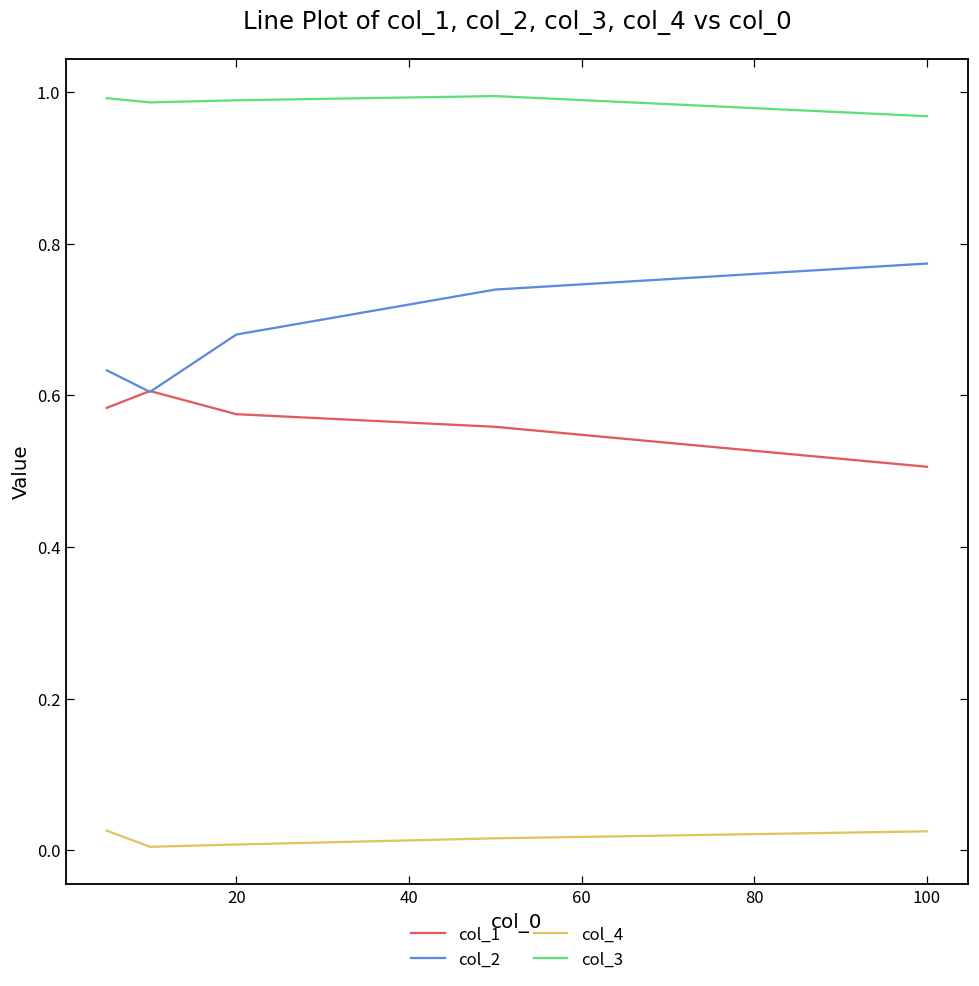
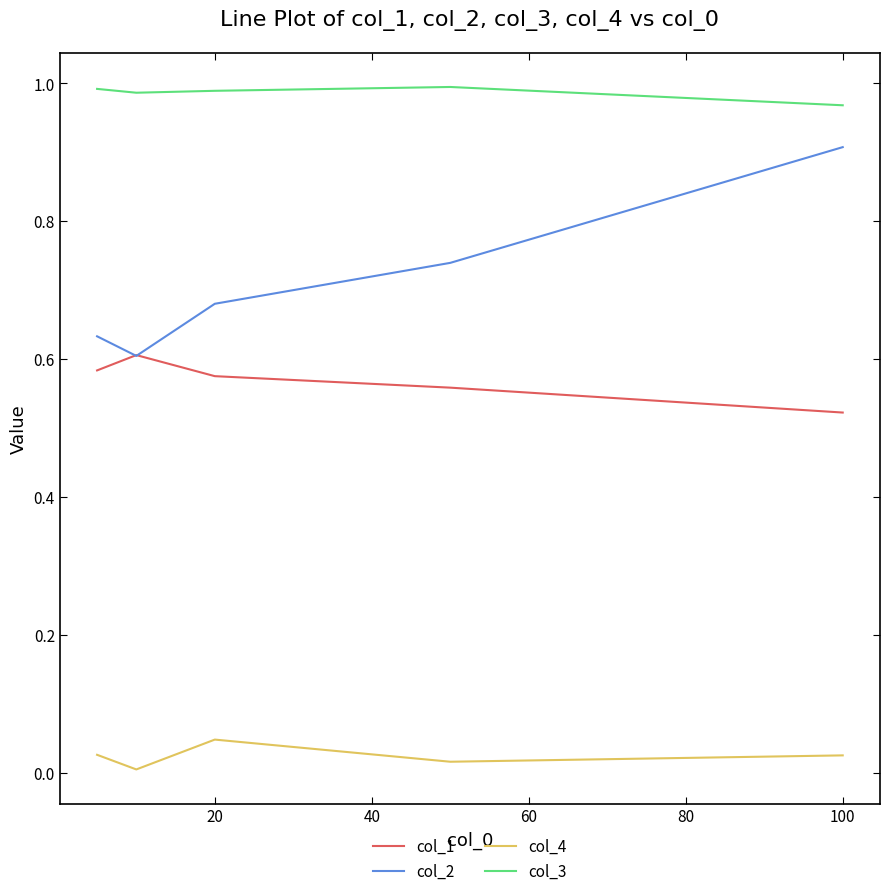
col_4, 20: 0.01 -> 0.05
col_1, 100: 0.51 -> 0.52
col_2, 100: 0.77 -> 0.91
